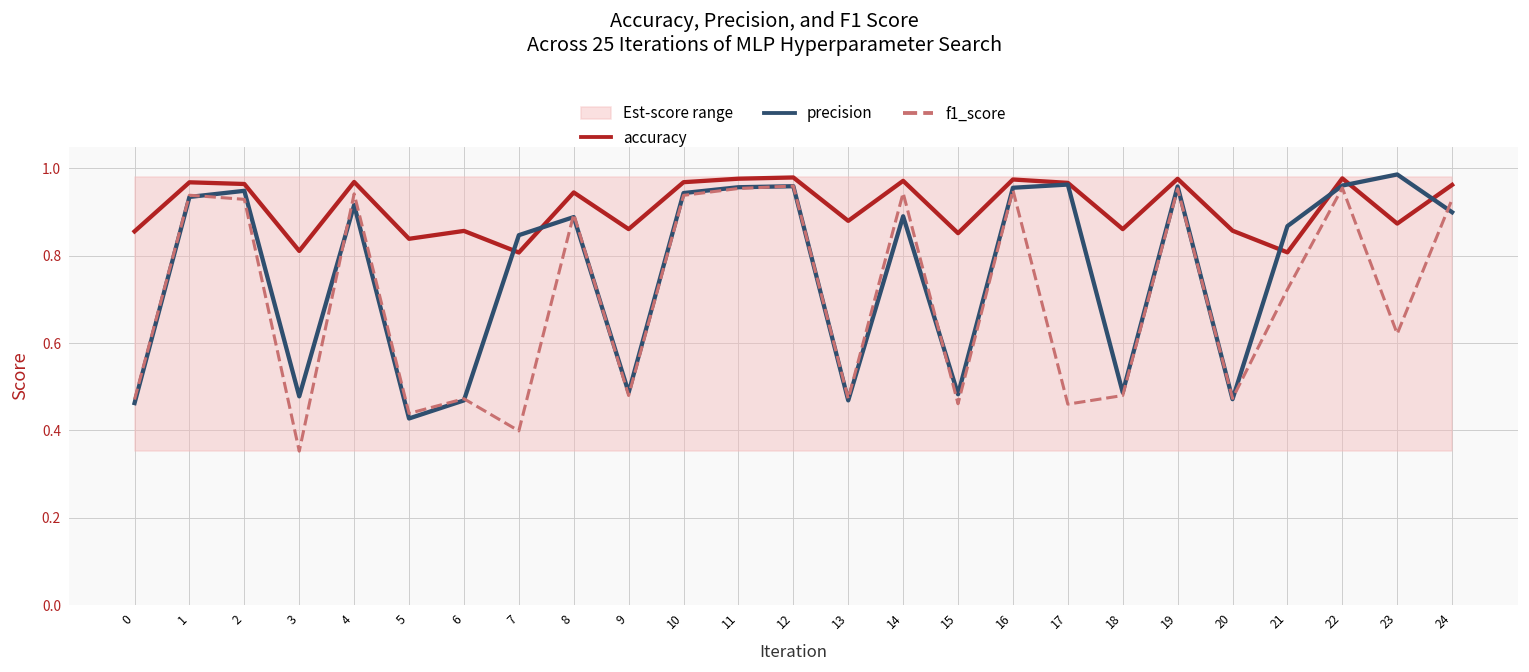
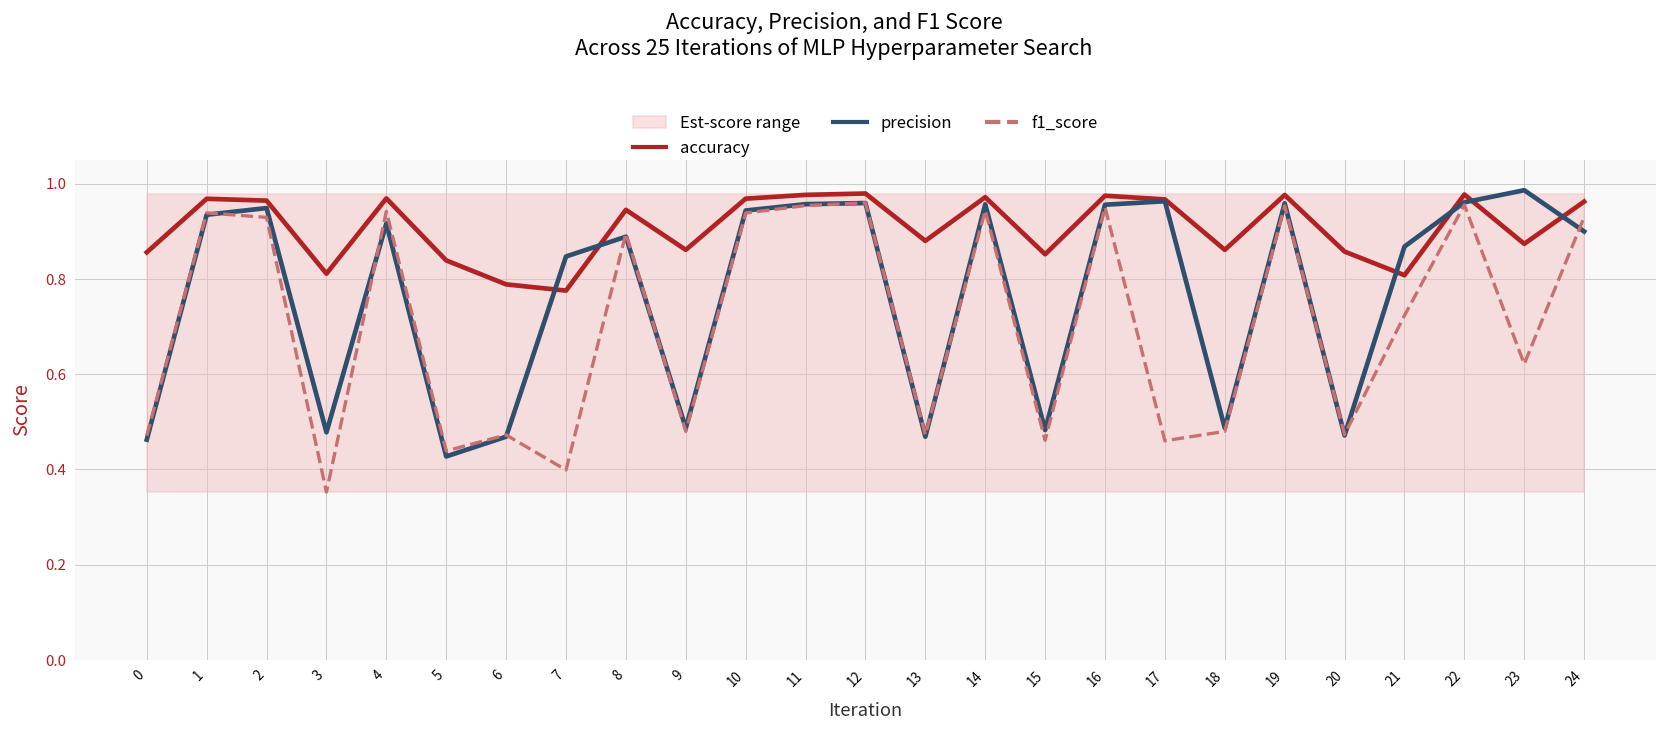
accuracy, 6: 0.86 -> 0.79
accuracy, 7: 0.81 -> 0.78
precision, 14: 0.89 -> 0.96
